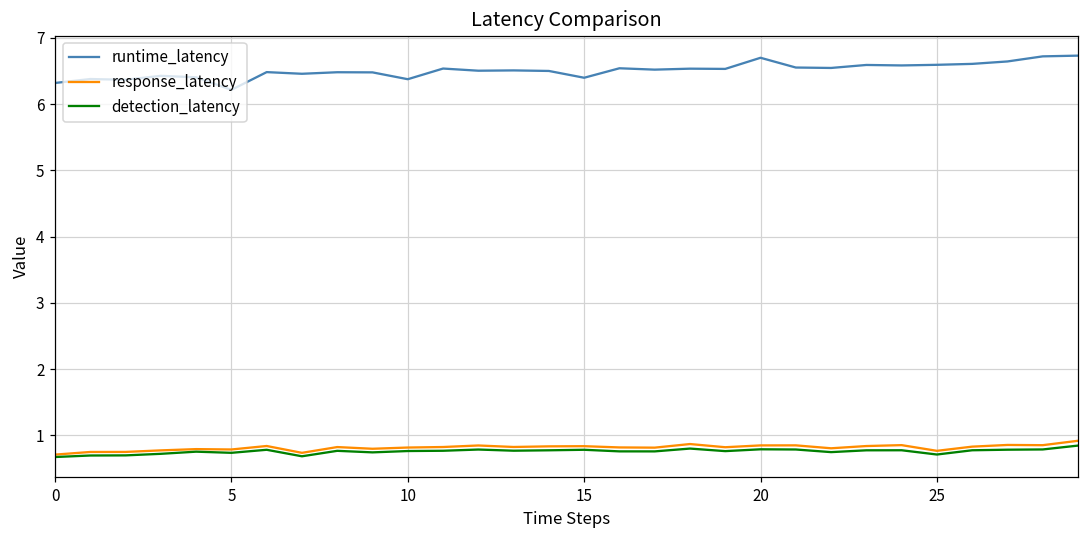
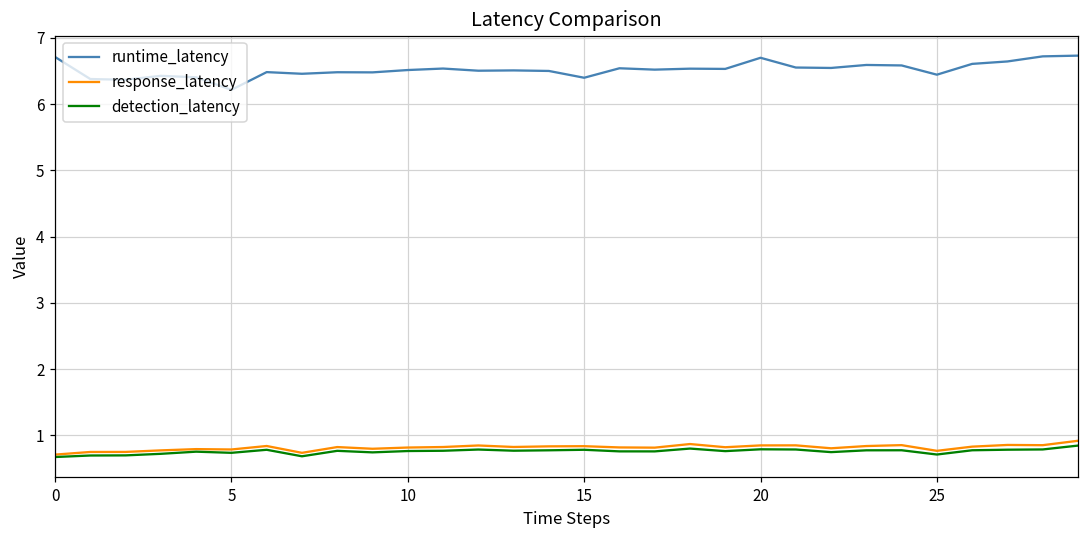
runtime_latency, 0: 6.3 -> 6.7
runtime_latency, 10: 6.4 -> 6.5
runtime_latency, 25: 6.6 -> 6.4
